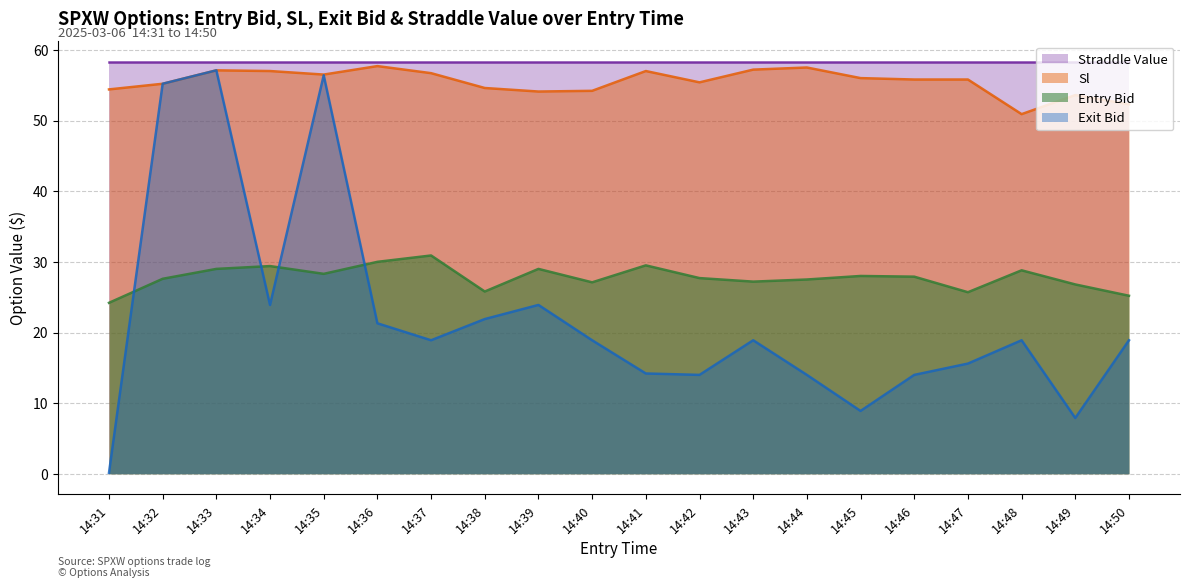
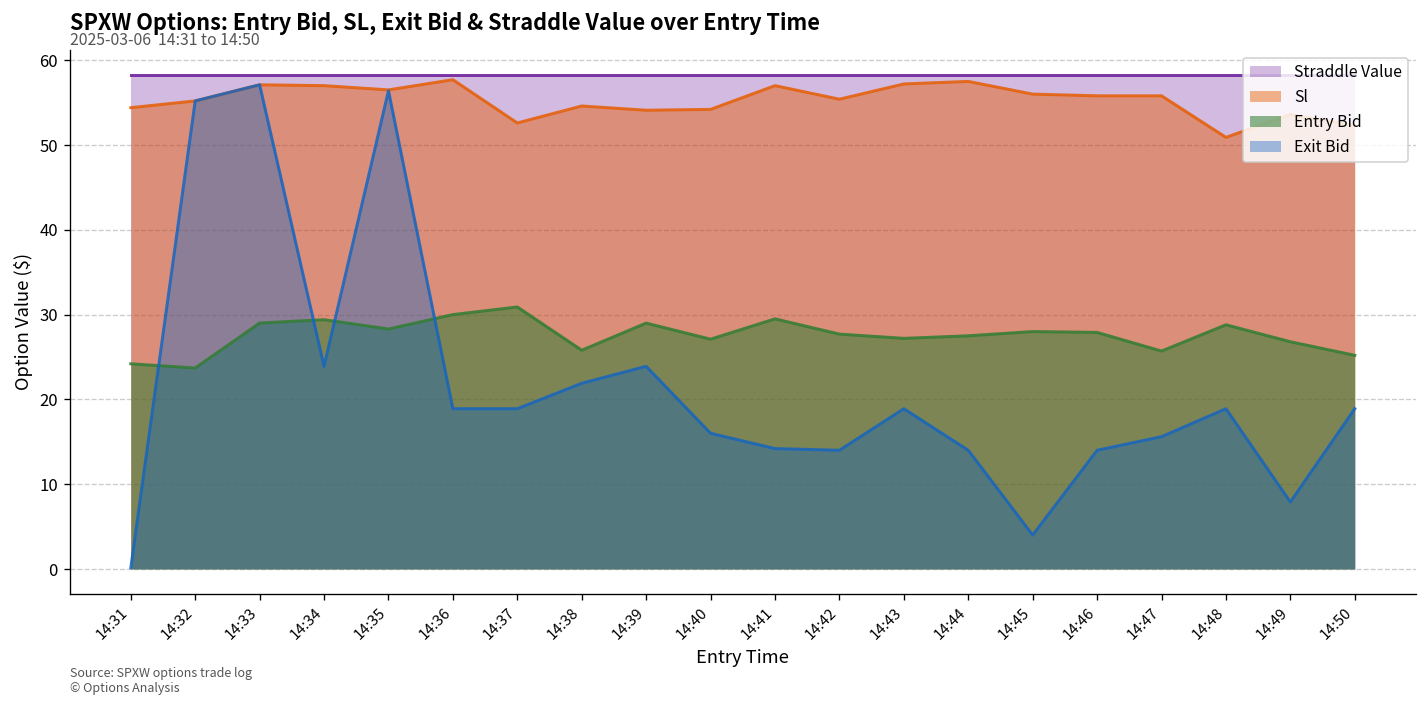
Entry Bid, 14:32: 28 -> 24
Exit Bid, 14:36: 21 -> 19
Sl, 14:37: 57 -> 53
Exit Bid, 14:40: 19 -> 16
Exit Bid, 14:45: 9 -> 4
